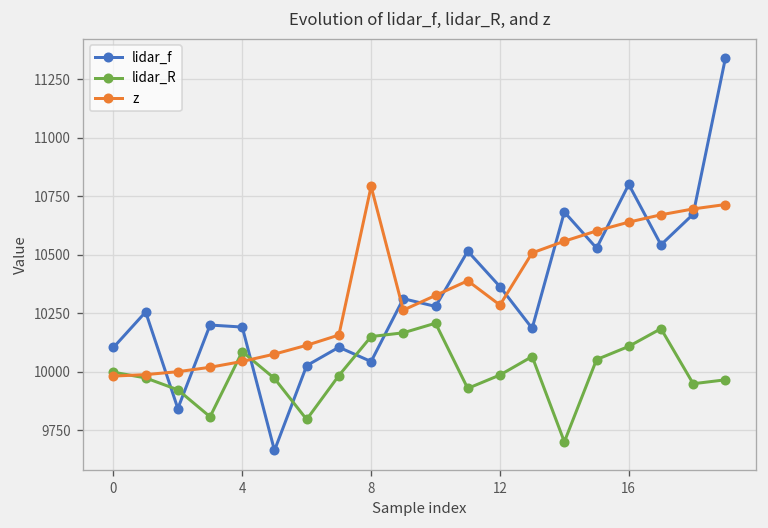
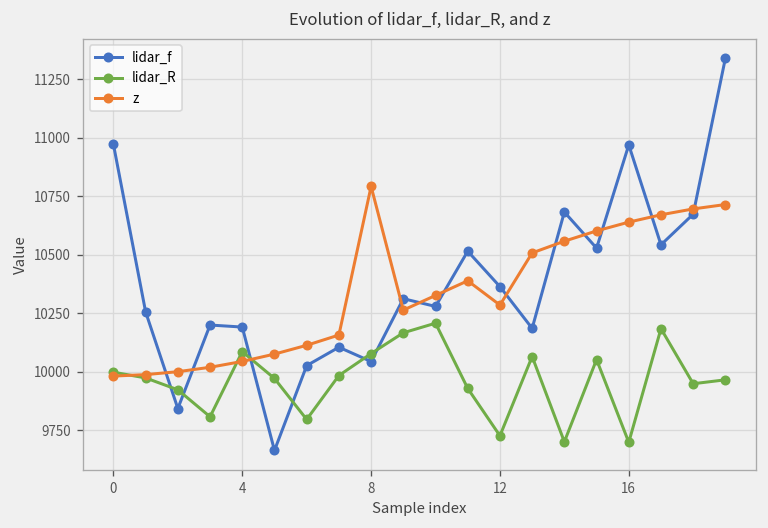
lidar_f, 0: 10100 -> 10970
lidar_R, 8: 10150 -> 10080
lidar_R, 12: 9990 -> 9730
lidar_f, 16: 10800 -> 10970
lidar_R, 16: 10110 -> 9700
